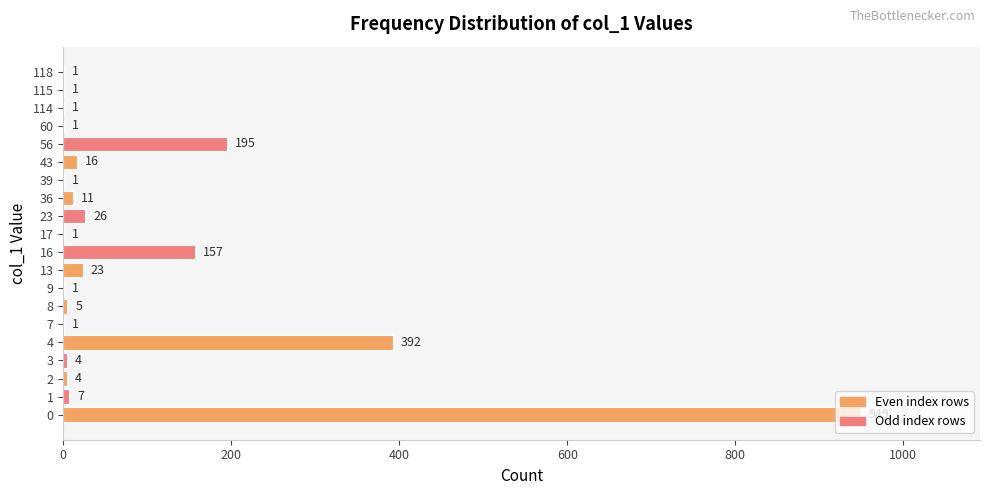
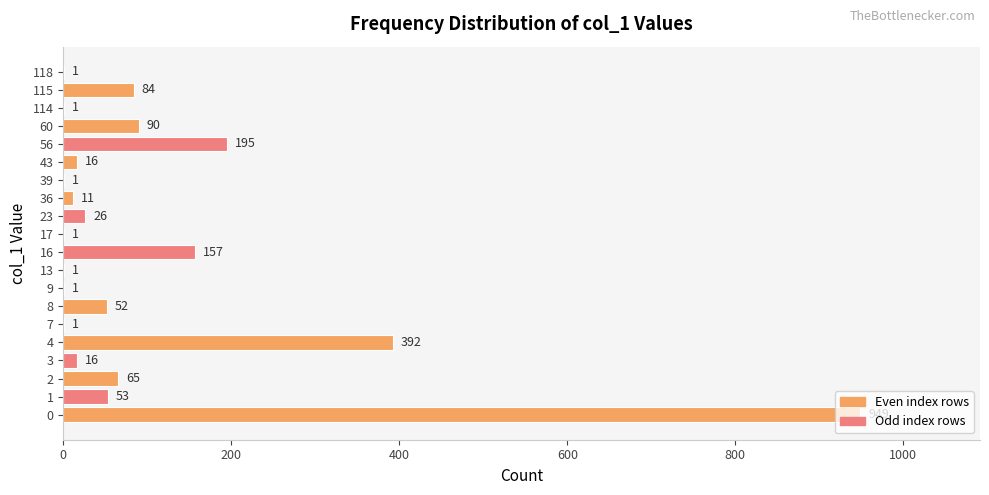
115: 1 -> 84
60: 1 -> 90
13: 23 -> 1
8: 5 -> 52
3: 4 -> 16
2: 4 -> 65
1: 7 -> 53
